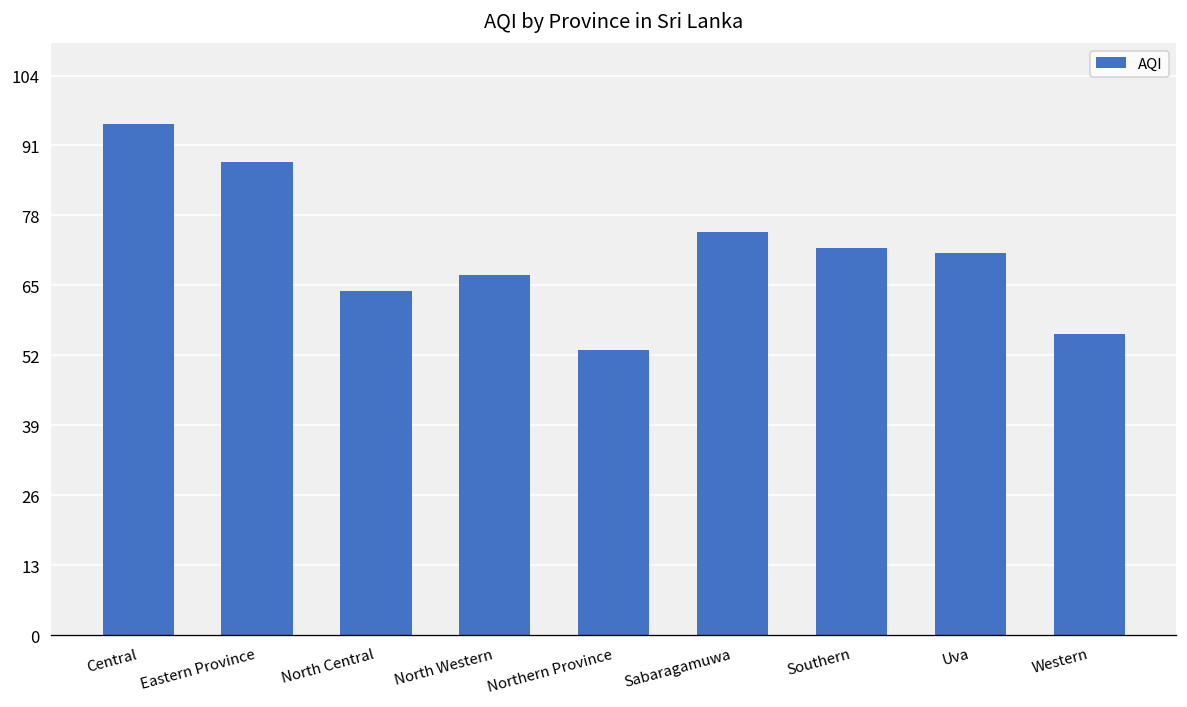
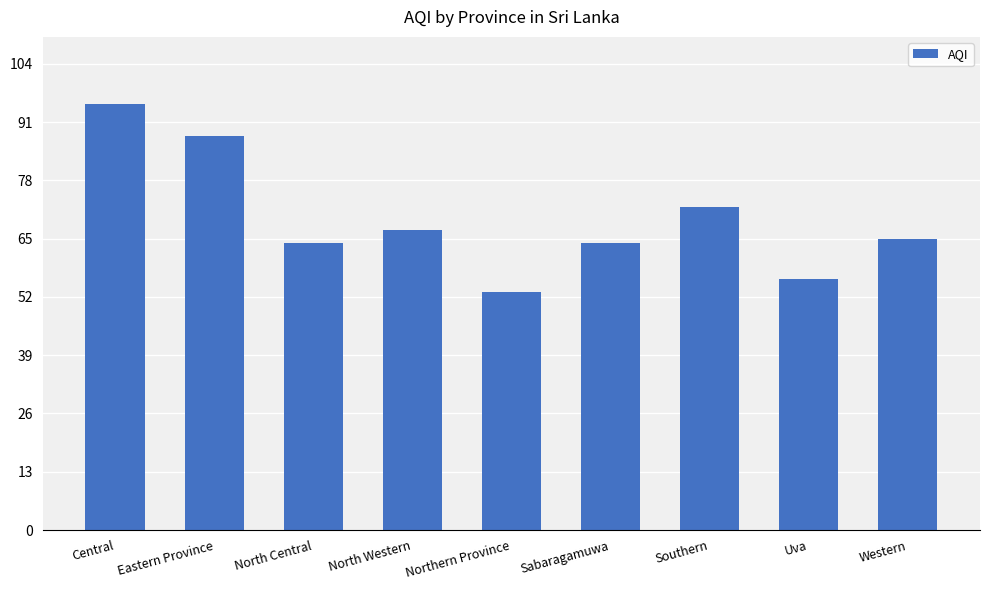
Sabaragamuwa: 75 -> 64
Uva: 71 -> 56
Western: 56 -> 65
